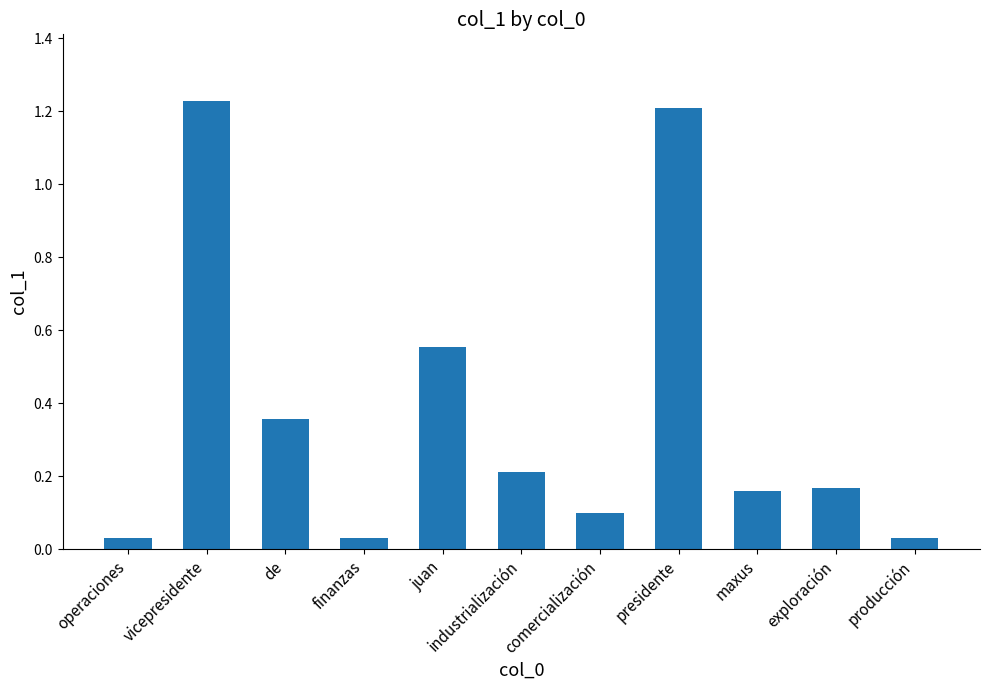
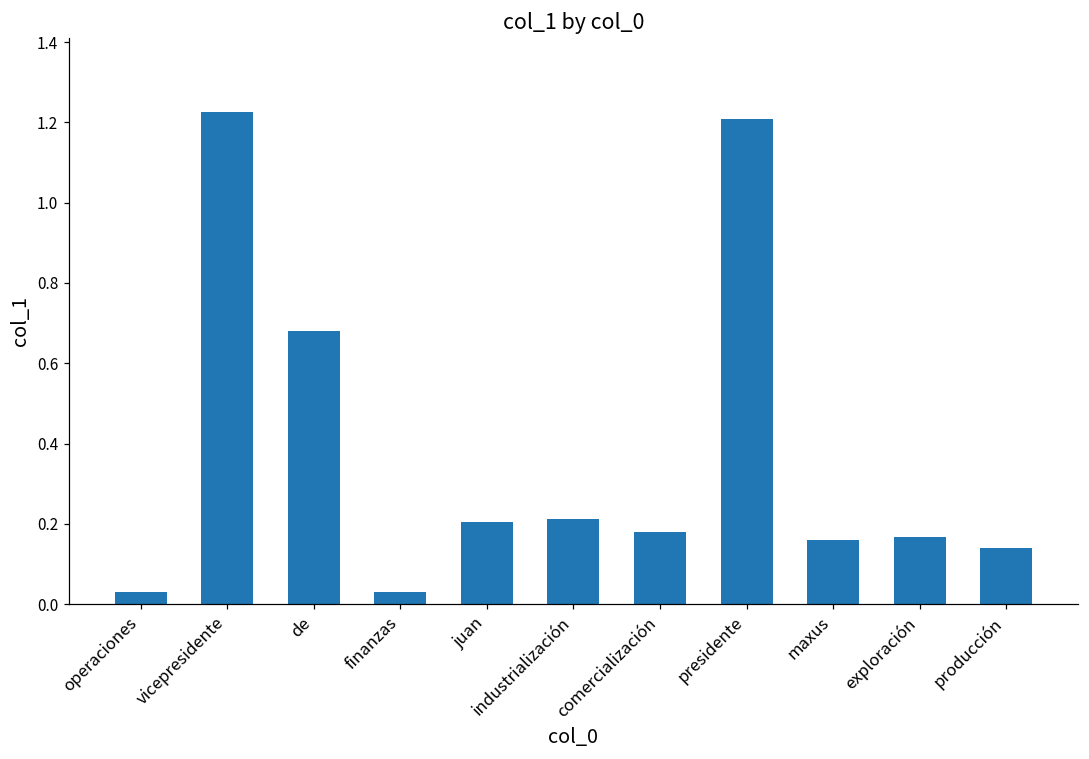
de: 0.36 -> 0.68
juan: 0.55 -> 0.20
comercialización: 0.10 -> 0.18
producción: 0.03 -> 0.14
